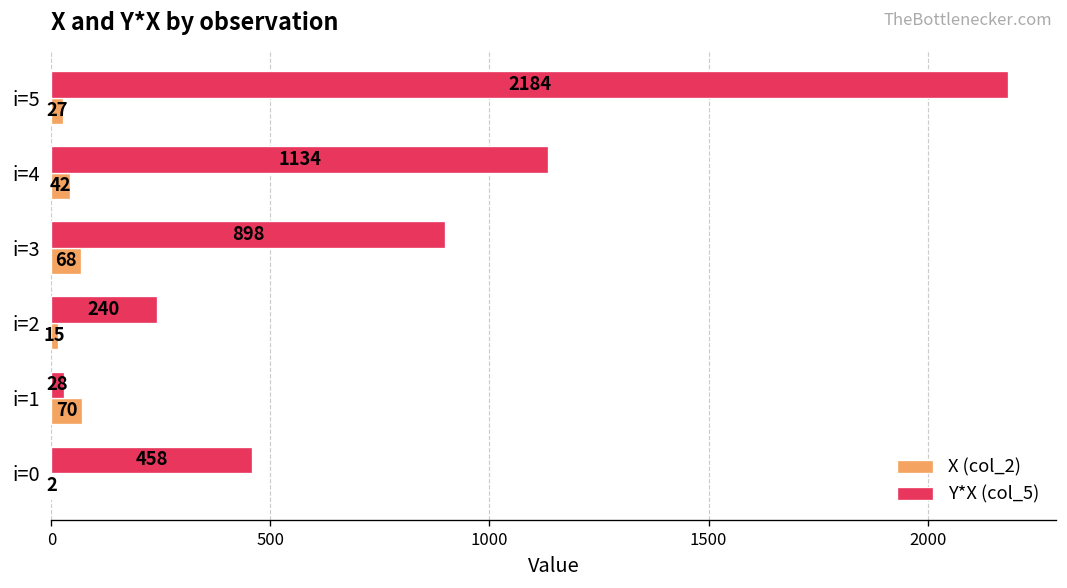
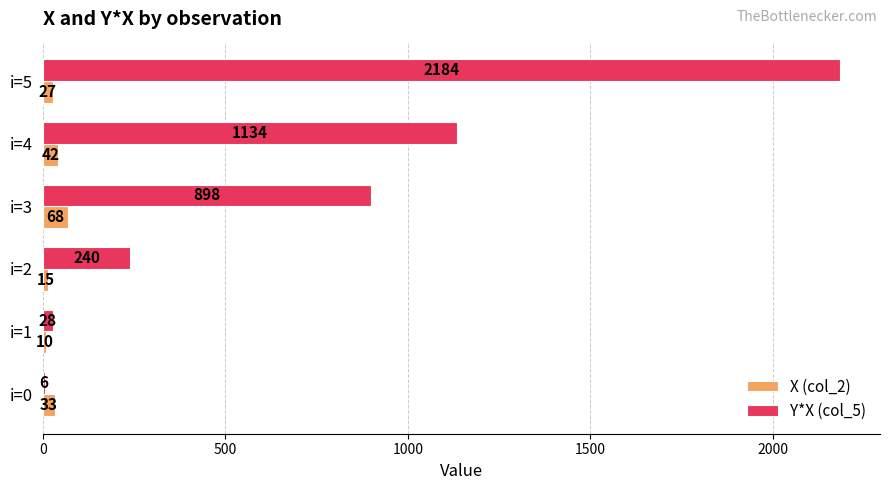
X (col_2), i=1: 70 -> 10
Y*X (col_5), i=0: 458 -> 6
X (col_2), i=0: 2 -> 33
